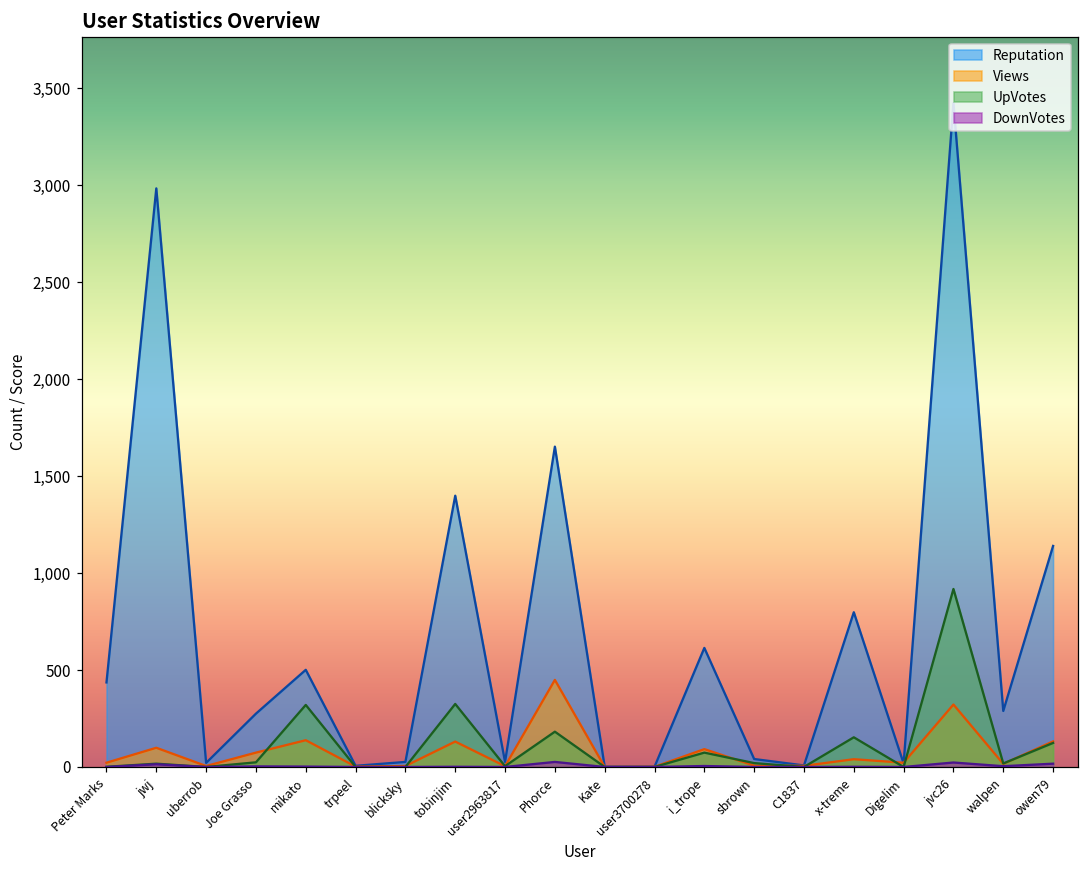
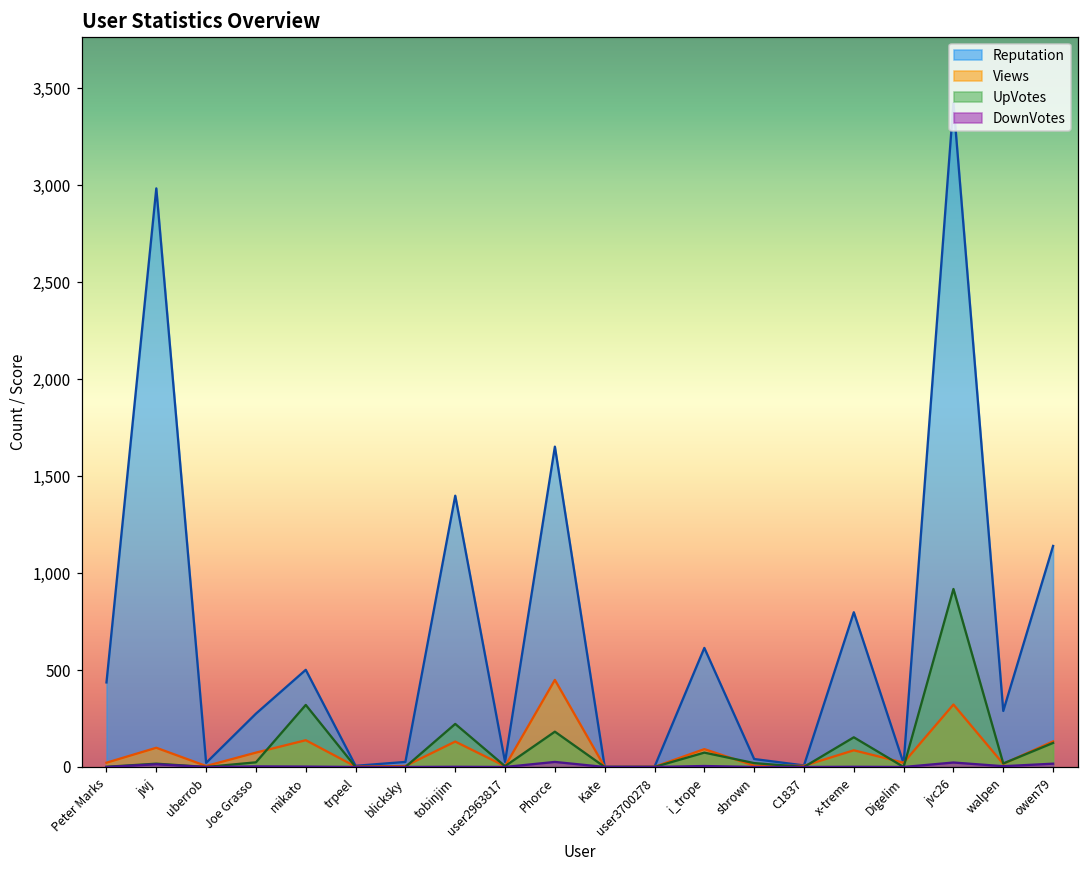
UpVotes, tobinjim: 330 -> 220
Views, x-treme: 40 -> 90
